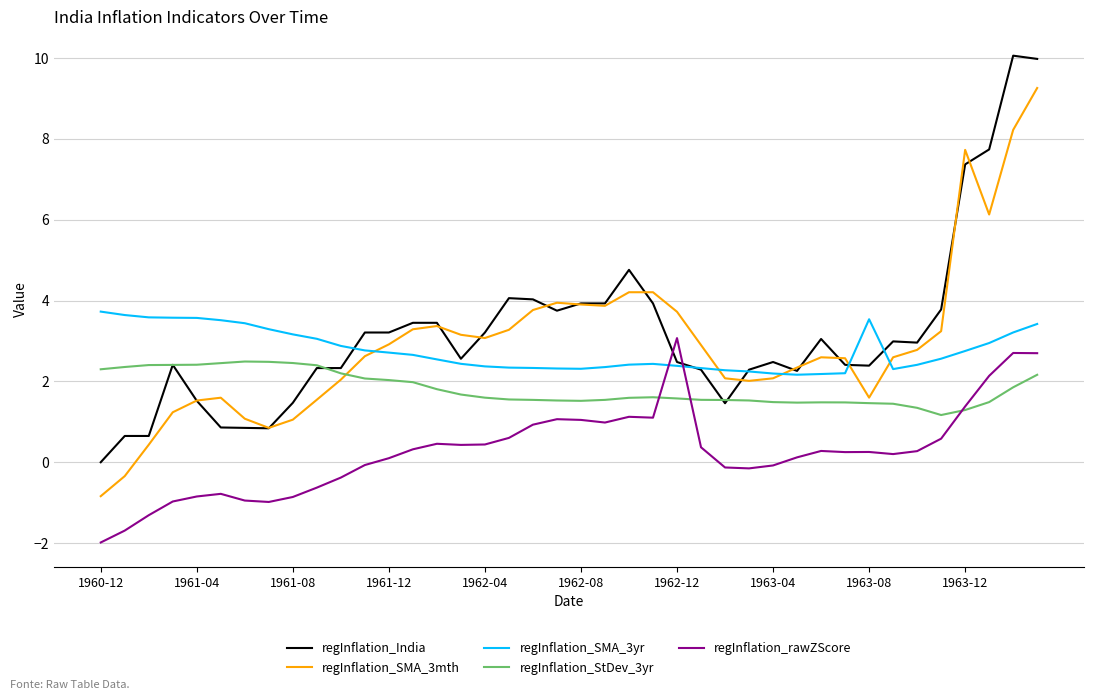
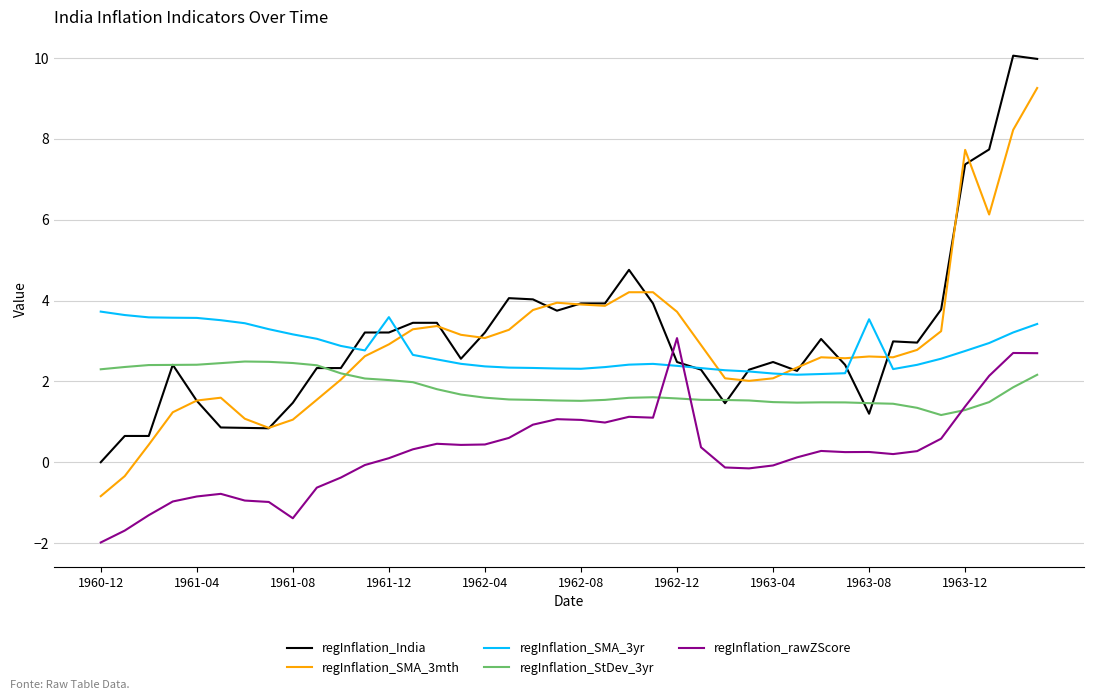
regInflation_rawZScore, 1961-08: -0.9 -> -1.4
regInflation_SMA_3yr, 1961-12: 2.7 -> 3.6
regInflation_India, 1963-08: 2.4 -> 1.2
regInflation_SMA_3mth, 1963-08: 1.6 -> 2.6
